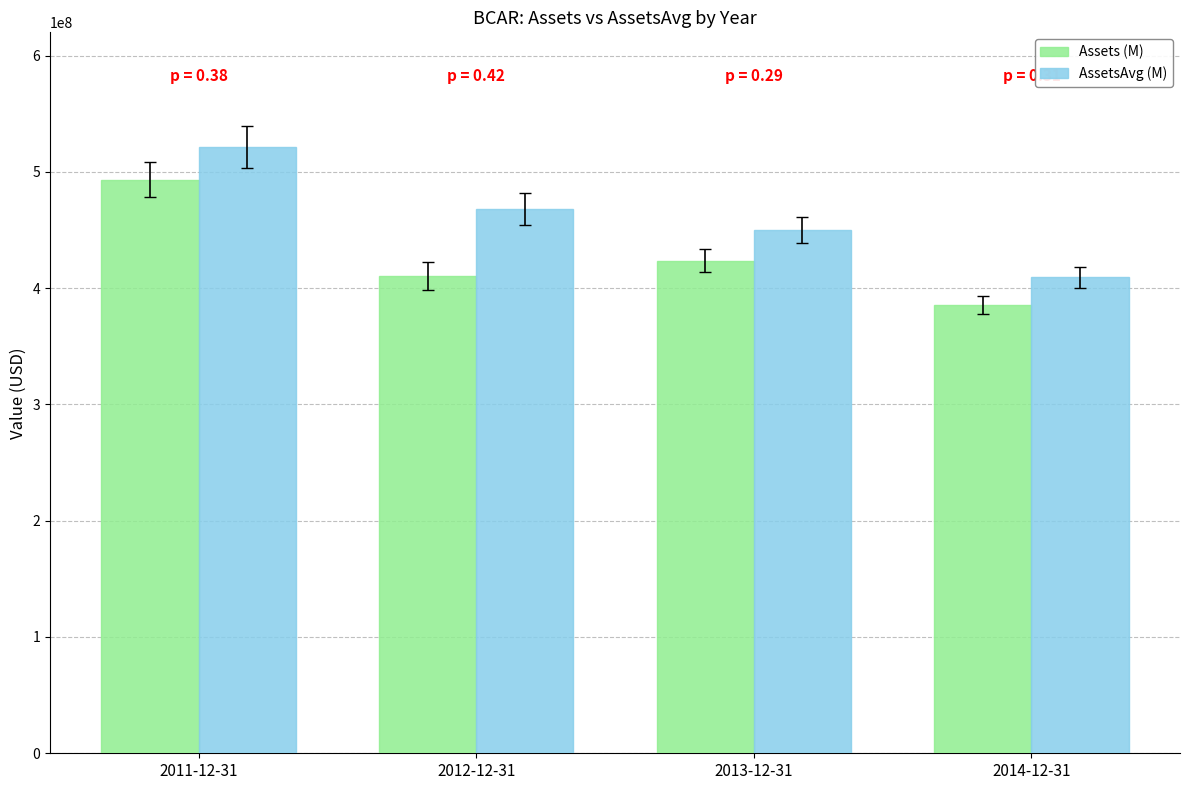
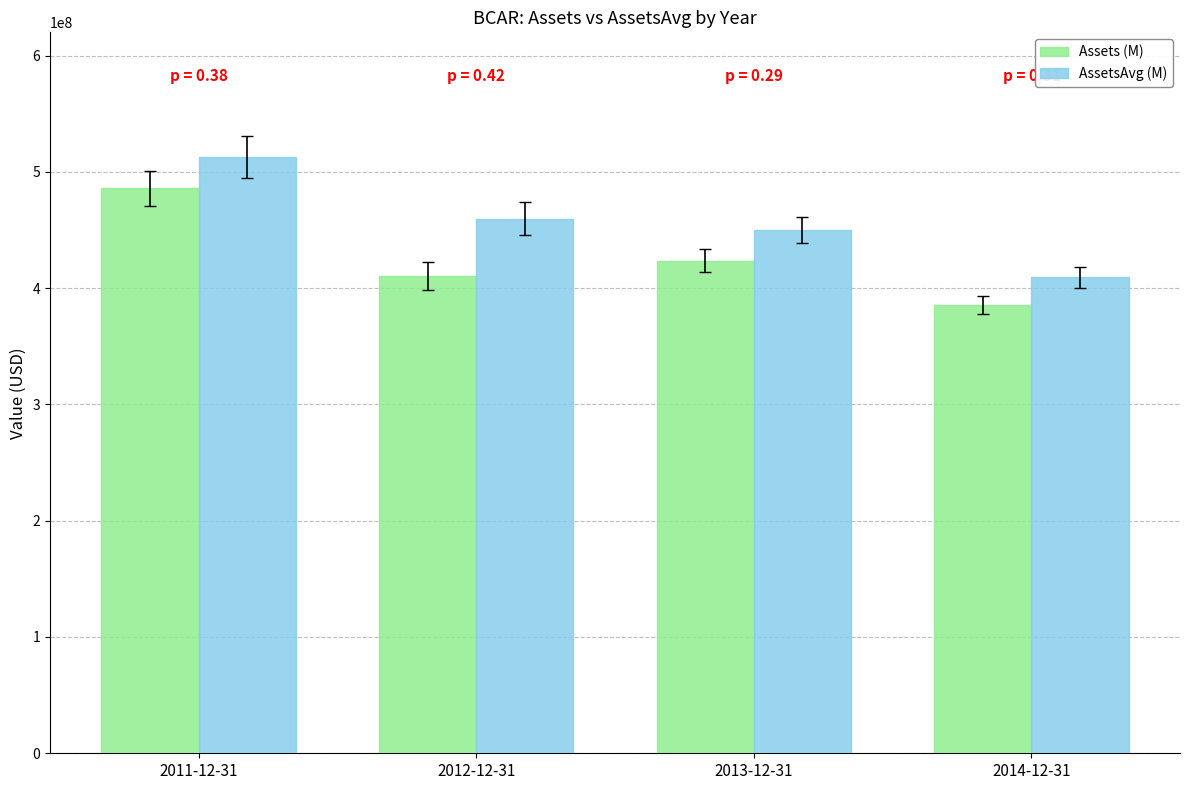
Assets (M), 2011-12-31: 493000000 -> 486000000
AssetsAvg (M), 2011-12-31: 521000000 -> 512000000
AssetsAvg (M), 2012-12-31: 468000000 -> 460000000
